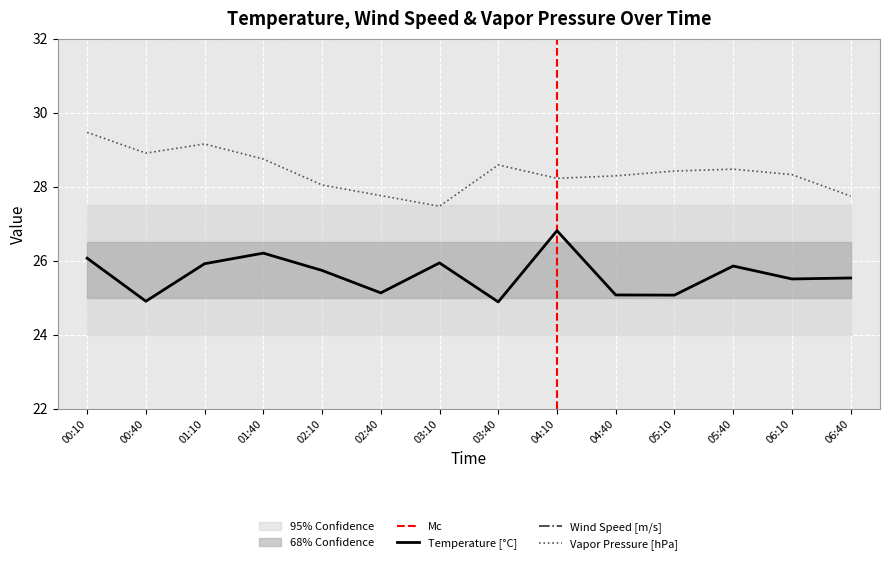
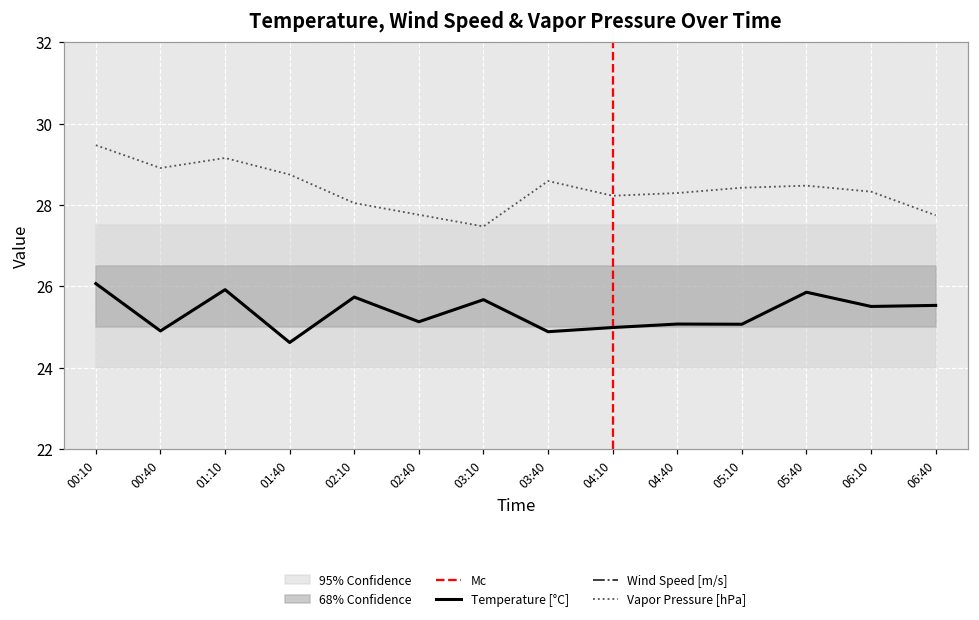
Temperature [°C], 01:40: 26.2 -> 24.6
Temperature [°C], 03:10: 25.9 -> 25.7
Temperature [°C], 04:10: 26.8 -> 25.0
